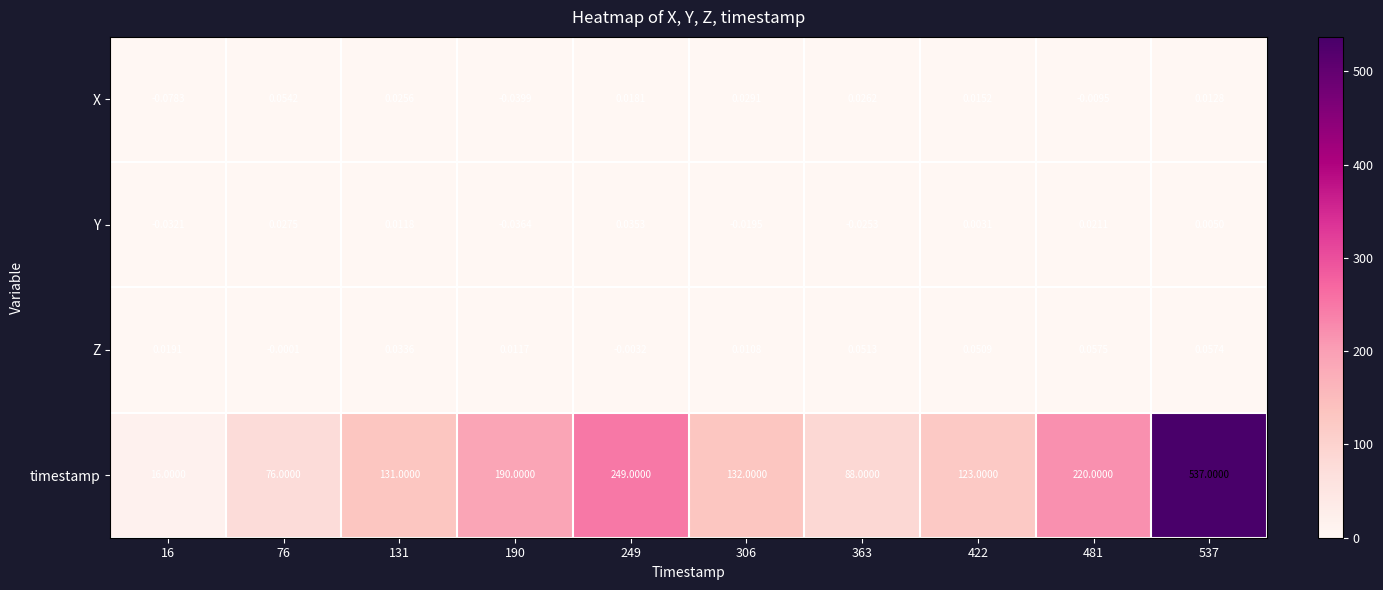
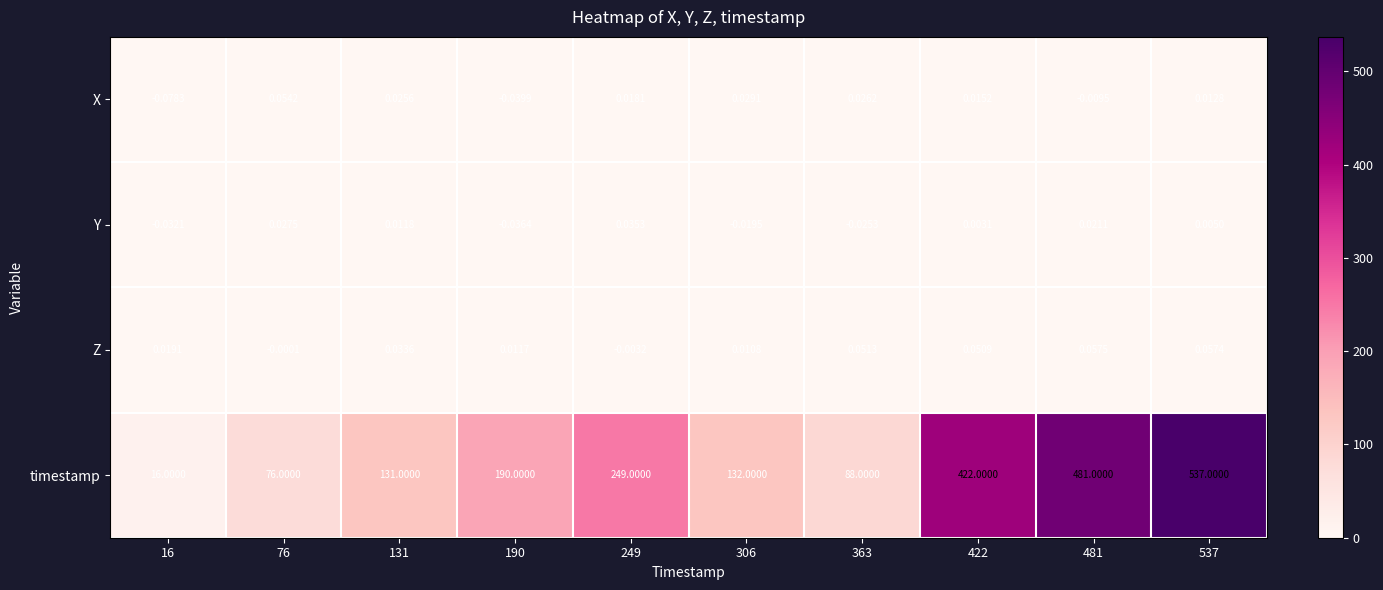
timestamp, 422: 123.0000 -> 422.0000
timestamp, 481: 220.0000 -> 481.0000
